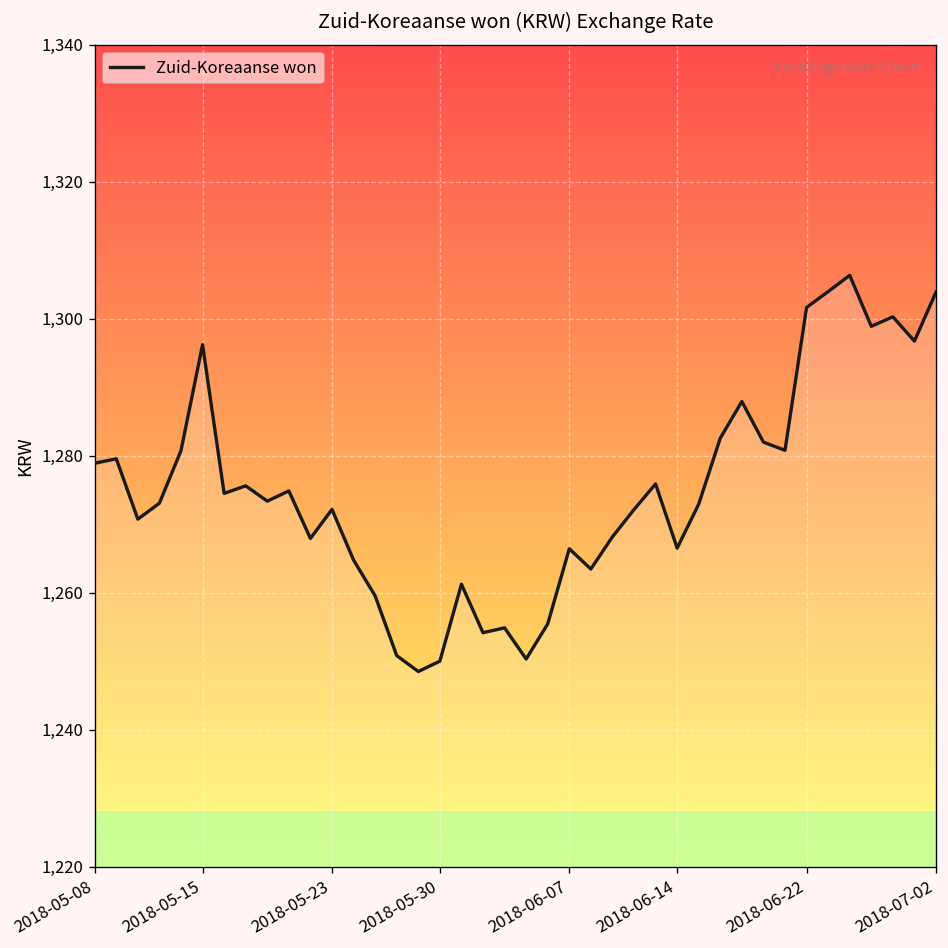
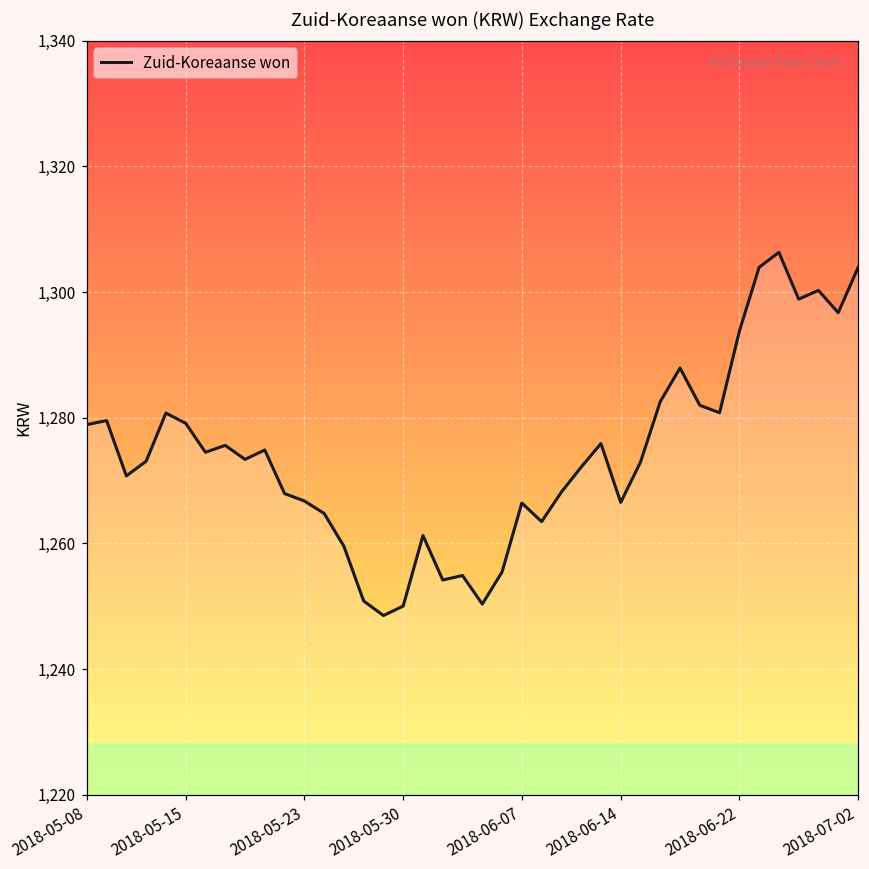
2018-05-15: 1,296 -> 1,279
2018-05-23: 1,272 -> 1,267
2018-06-22: 1,302 -> 1,294
